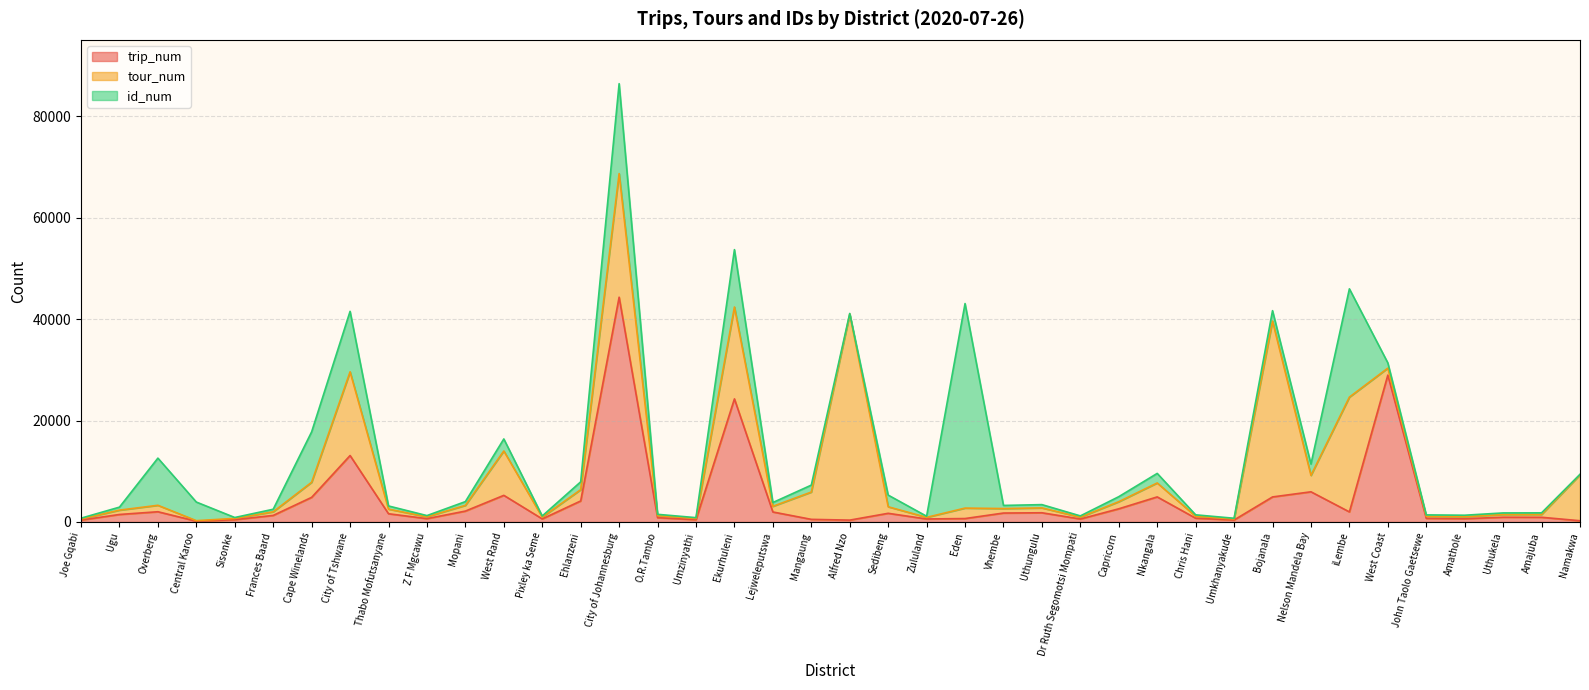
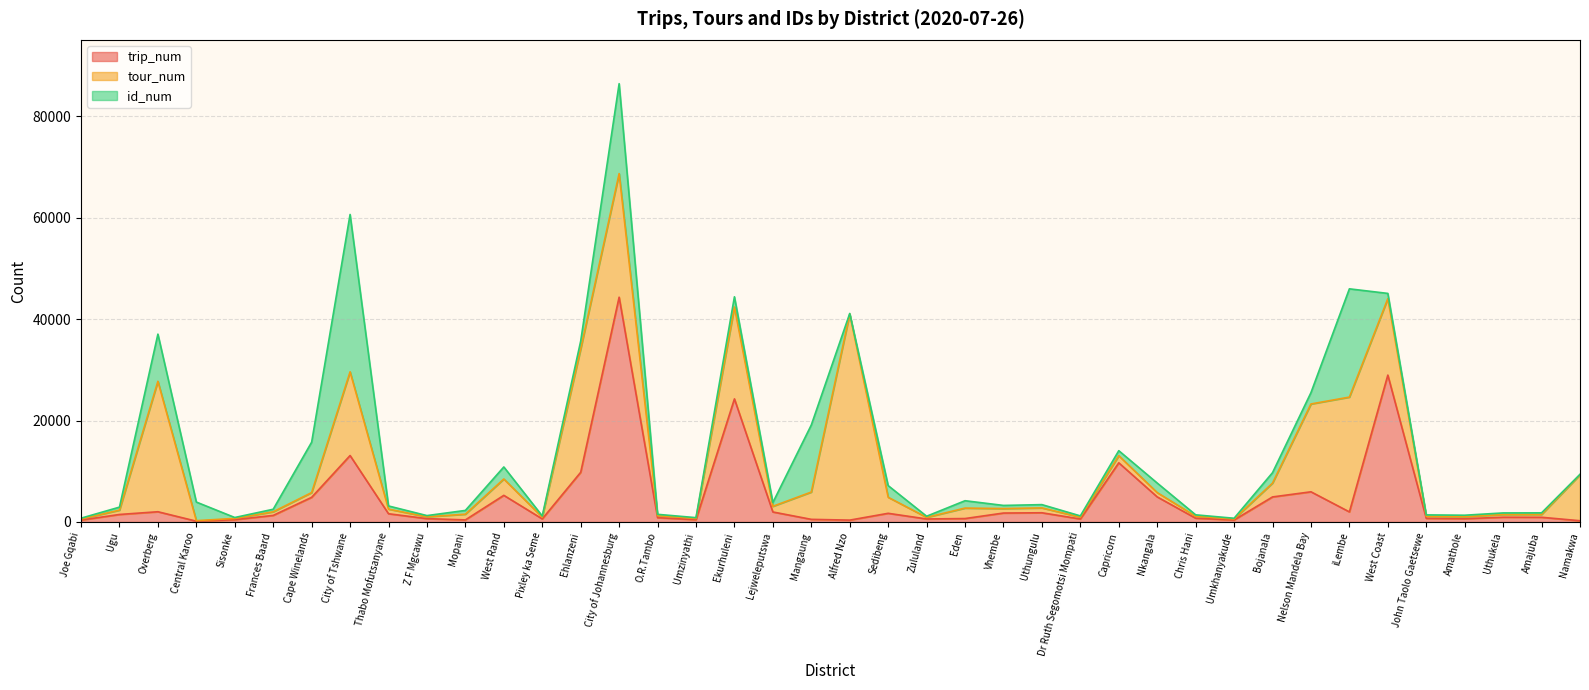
tour_num, Overberg: 1000 -> 26000
tour_num, Cape Winelands: 3000 -> 1000
id_num, City of Tshwane: 12000 -> 31000
trip_num, Mopani: 2000 -> 0
tour_num, West Rand: 9000 -> 3000
trip_num, Ehlanzeni: 4000 -> 10000
tour_num, Ehlanzeni: 2000 -> 24000
id_num, Ekurhuleni: 11000 -> 2000
id_num, Mangaung: 1000 -> 13000
tour_num, Sedibeng: 1000 -> 3000
id_num, Eden: 40000 -> 1000
trip_num, Capricorn: 3000 -> 12000
tour_num, Nkangala: 3000 -> 1000
tour_num, Bojanala: 35000 -> 3000
tour_num, Nelson Mandela Bay: 3000 -> 17000
tour_num, West Coast: 1000 -> 15000
